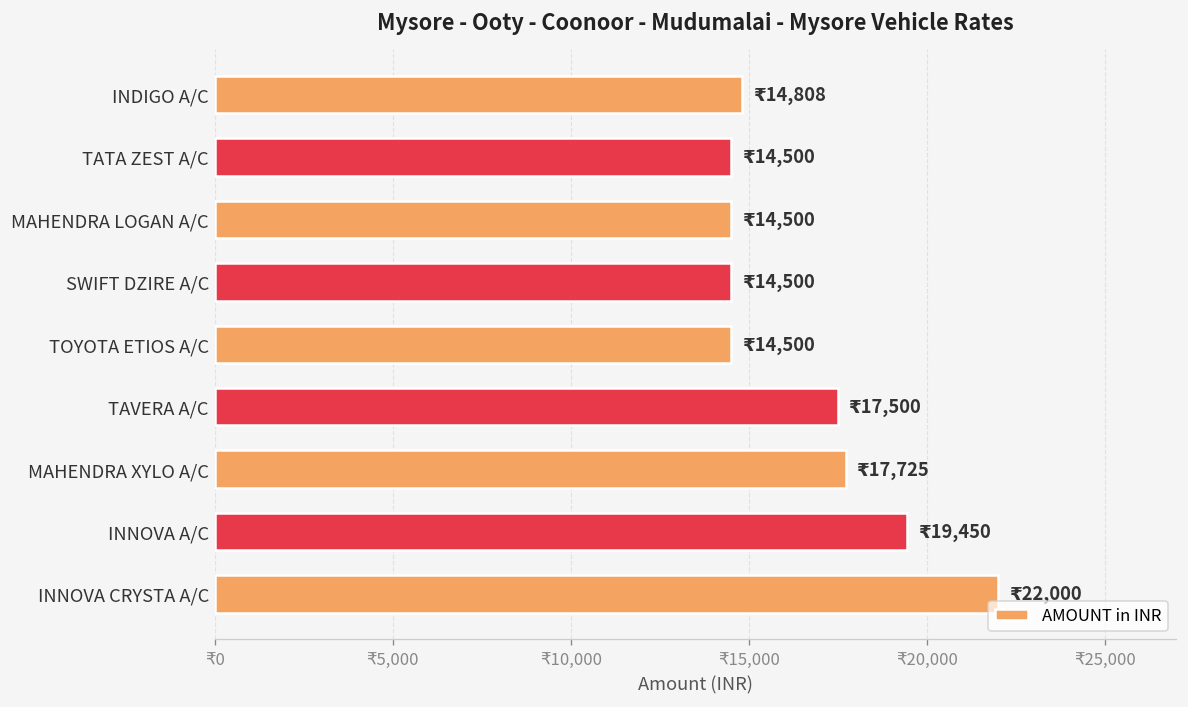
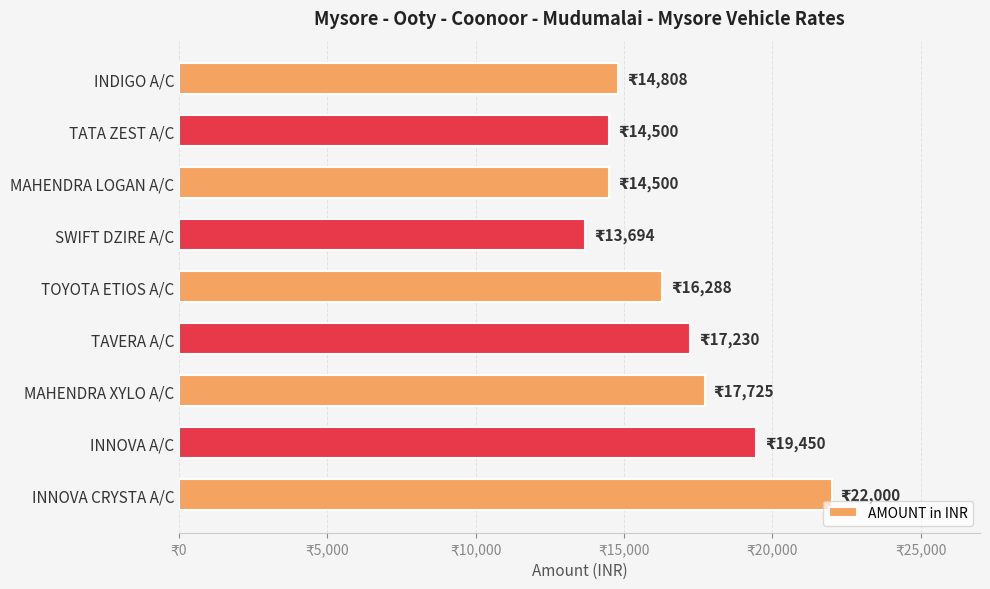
SWIFT DZIRE A/C: 14,500 -> 13,694
TOYOTA ETIOS A/C: 14,500 -> 16,288
TAVERA A/C: 17,500 -> 17,230
